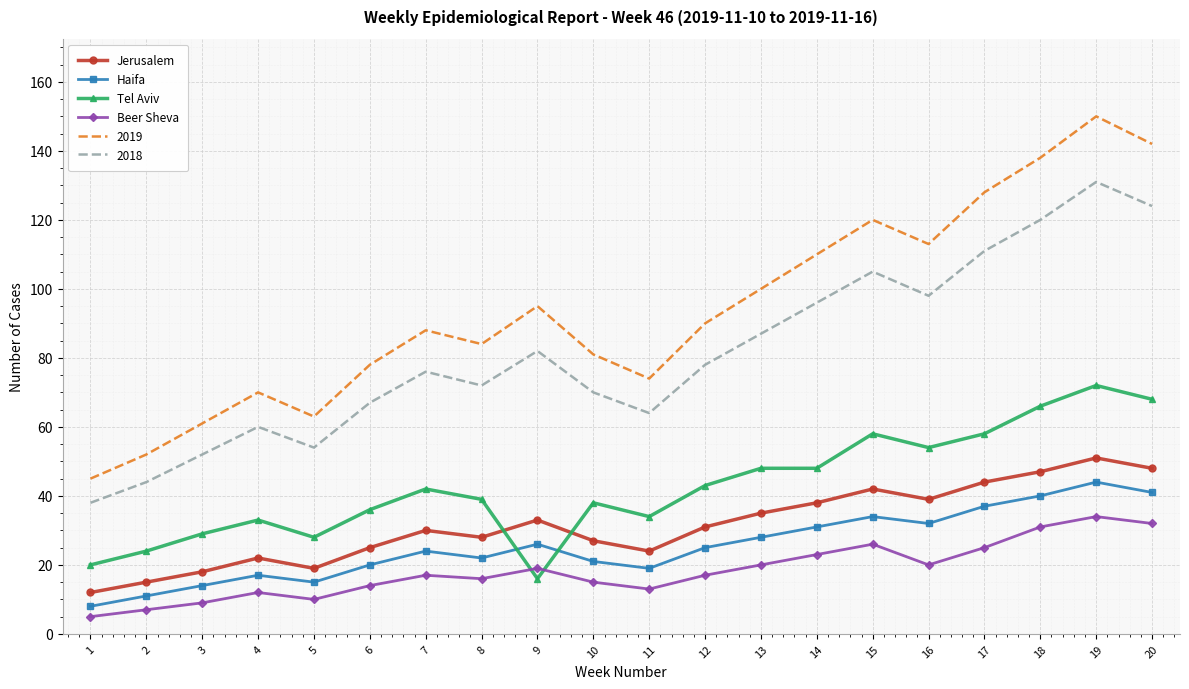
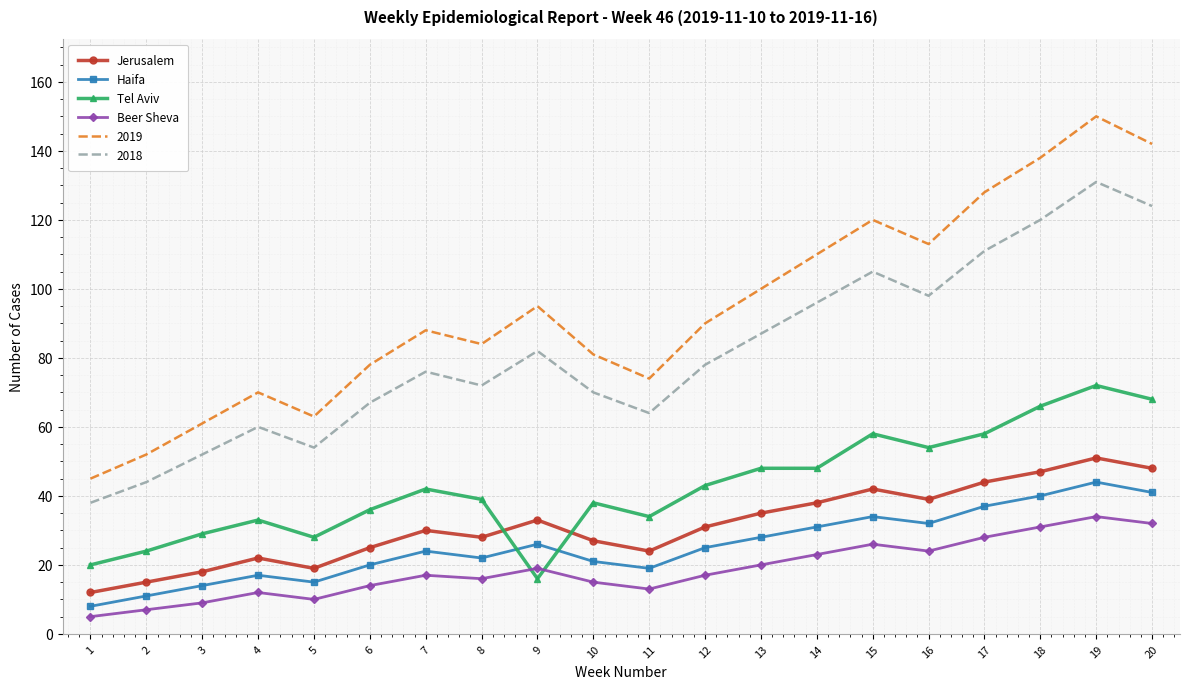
Beer Sheva, 16: 20 -> 24
Beer Sheva, 17: 25 -> 28
